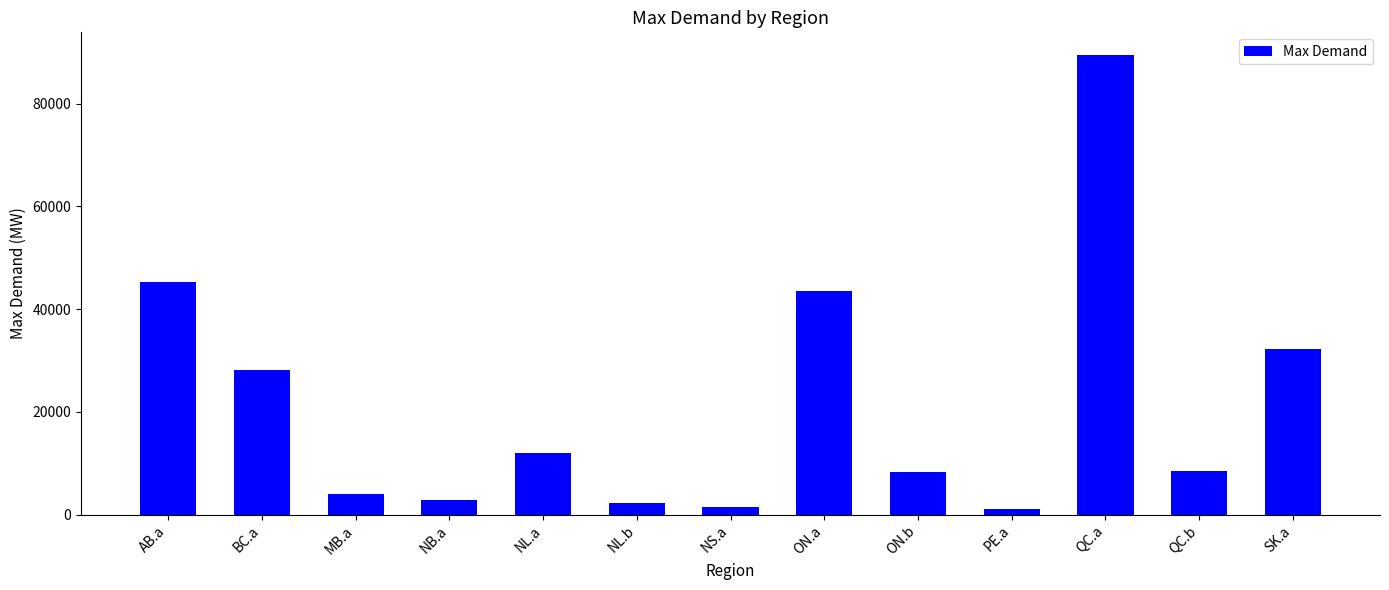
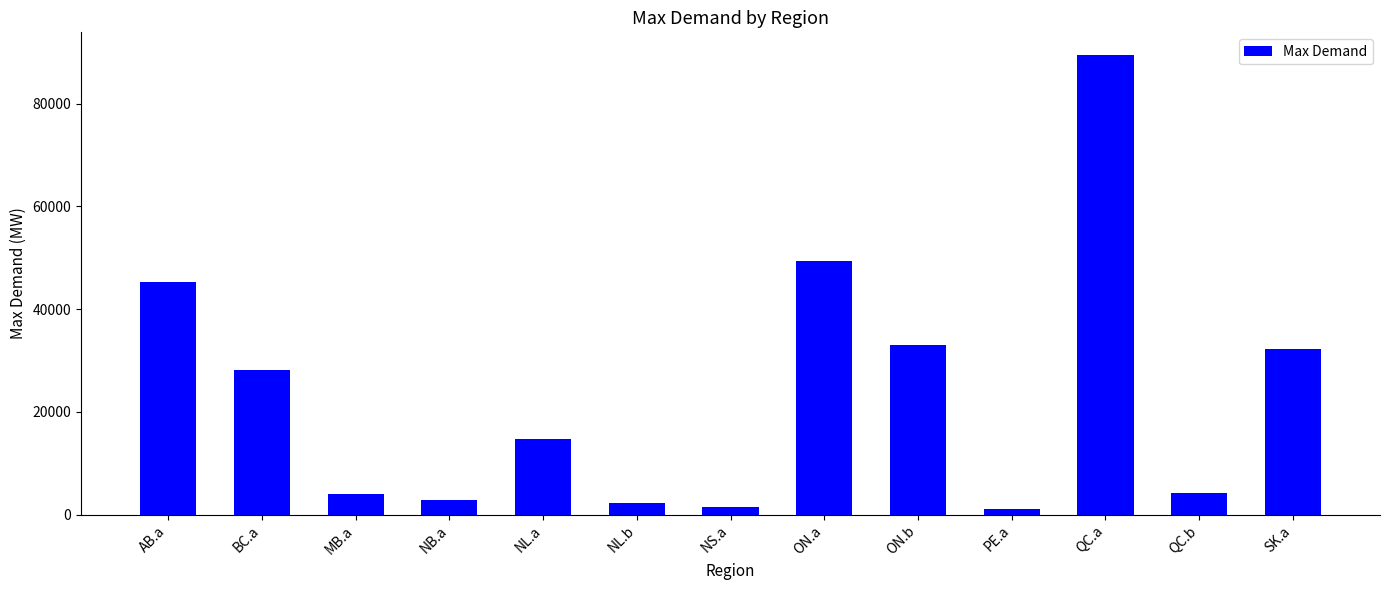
NL.a: 12000 -> 15000
ON.a: 43000 -> 49000
ON.b: 8000 -> 33000
QC.b: 8000 -> 4000
